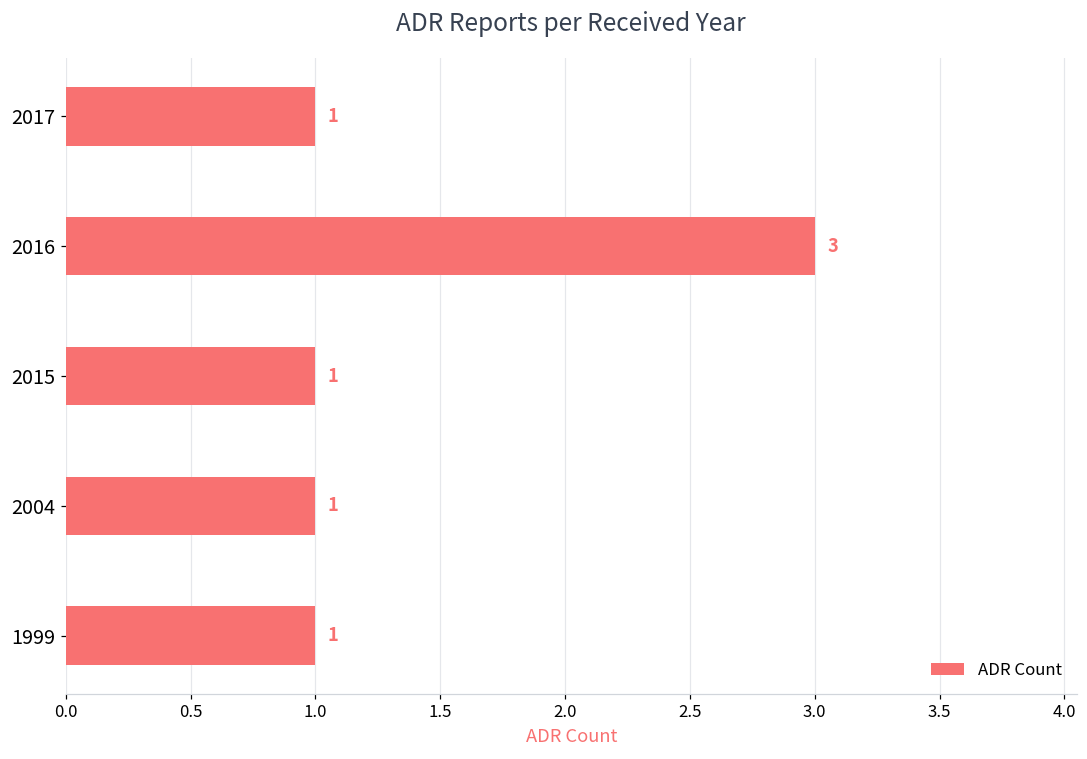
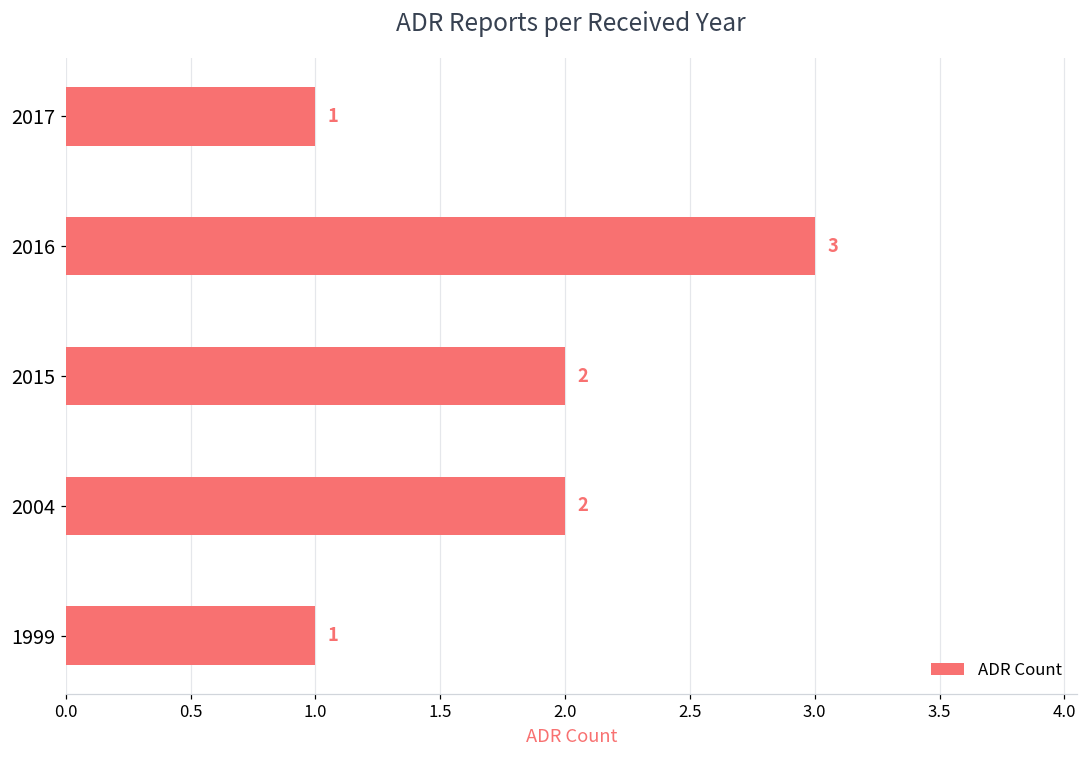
2015: 1 -> 2
2004: 1 -> 2
